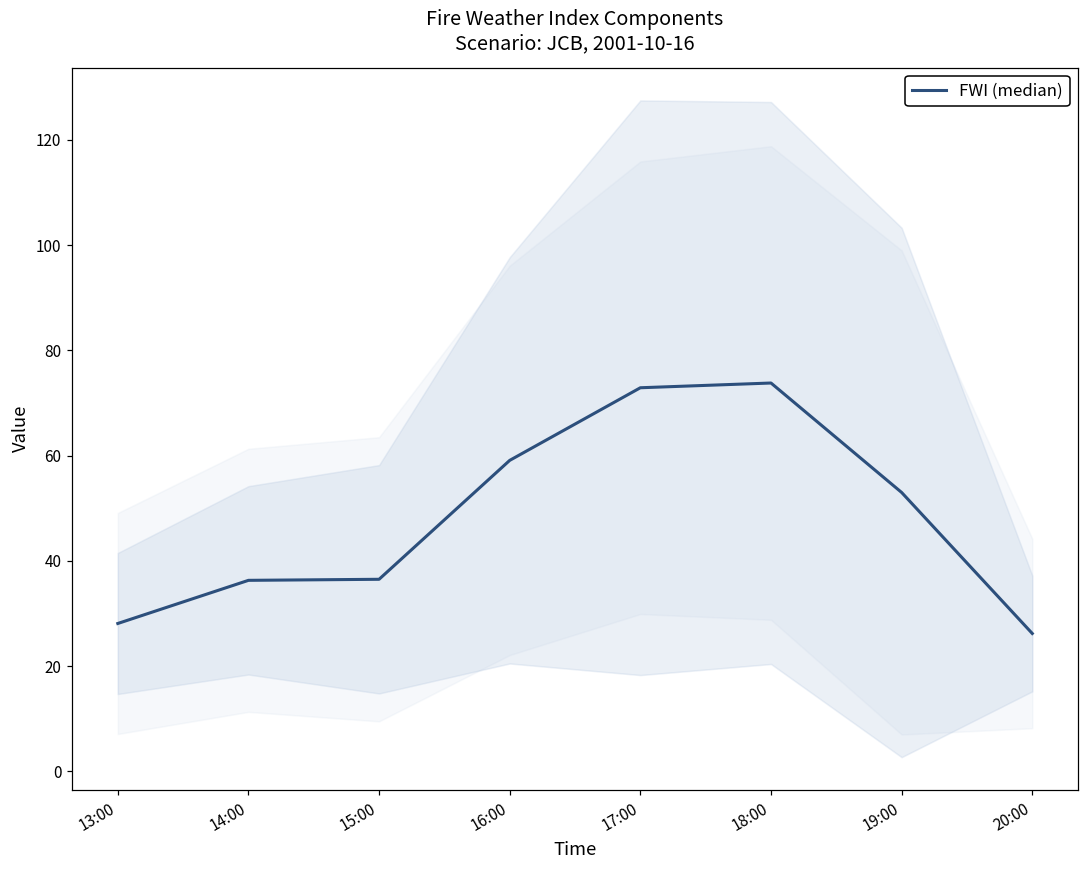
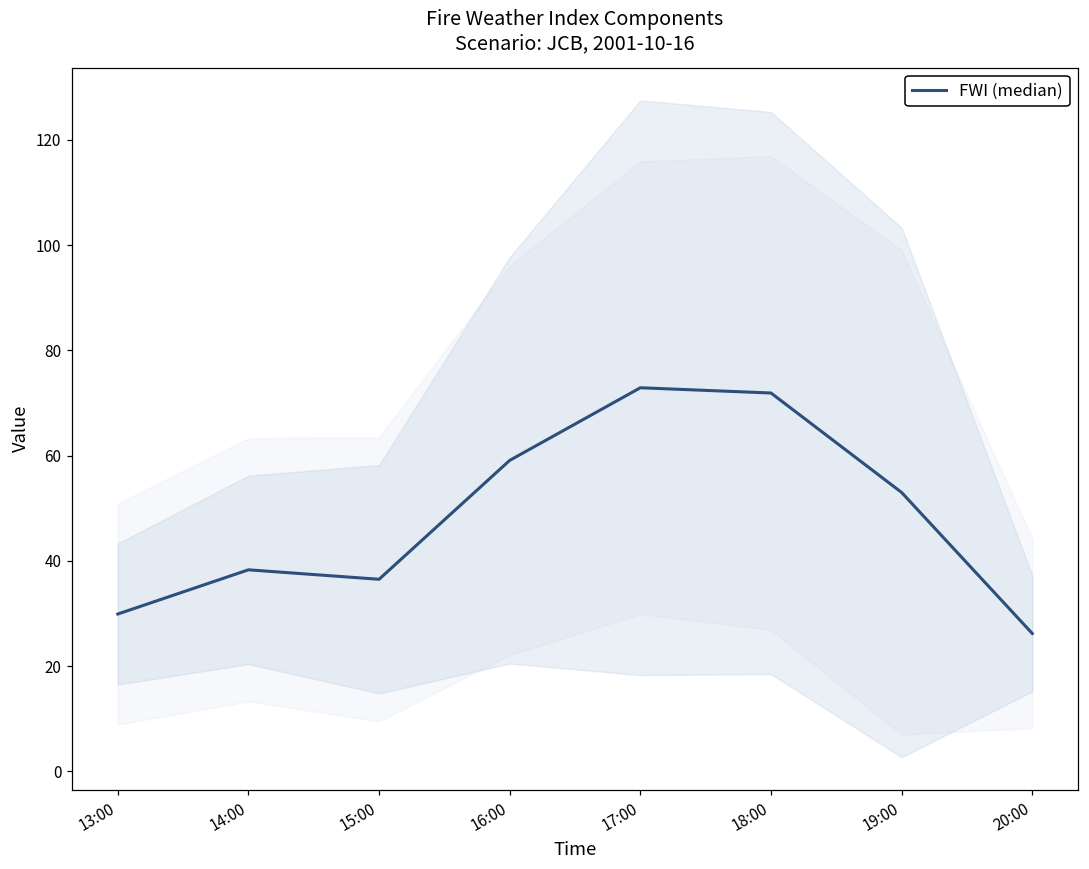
FWI (median), 13:00: 28 -> 30
FWI (median), 14:00: 36 -> 38
FWI (median), 18:00: 74 -> 72
